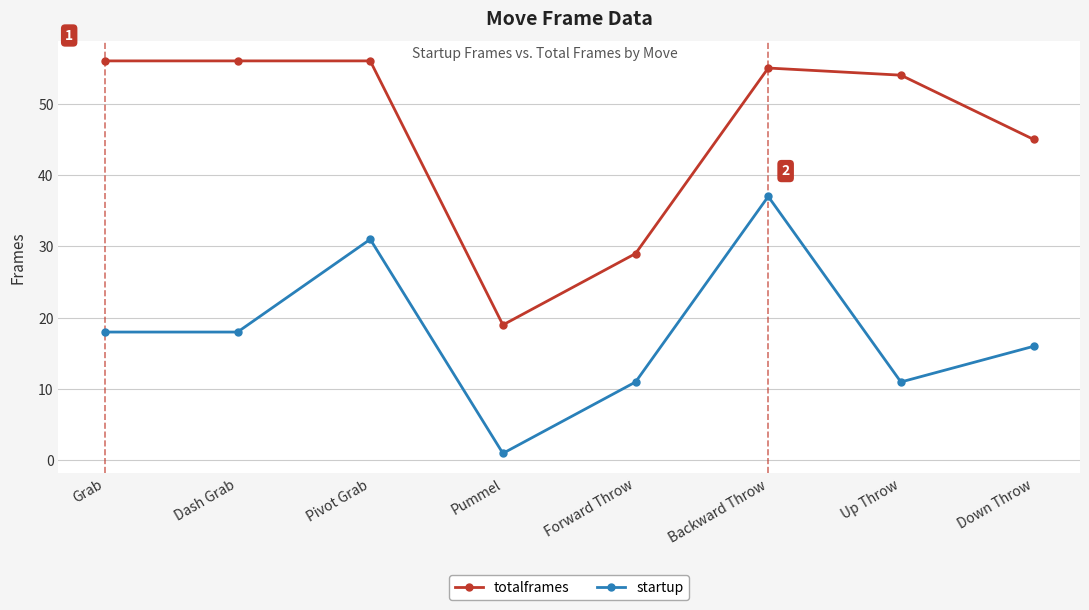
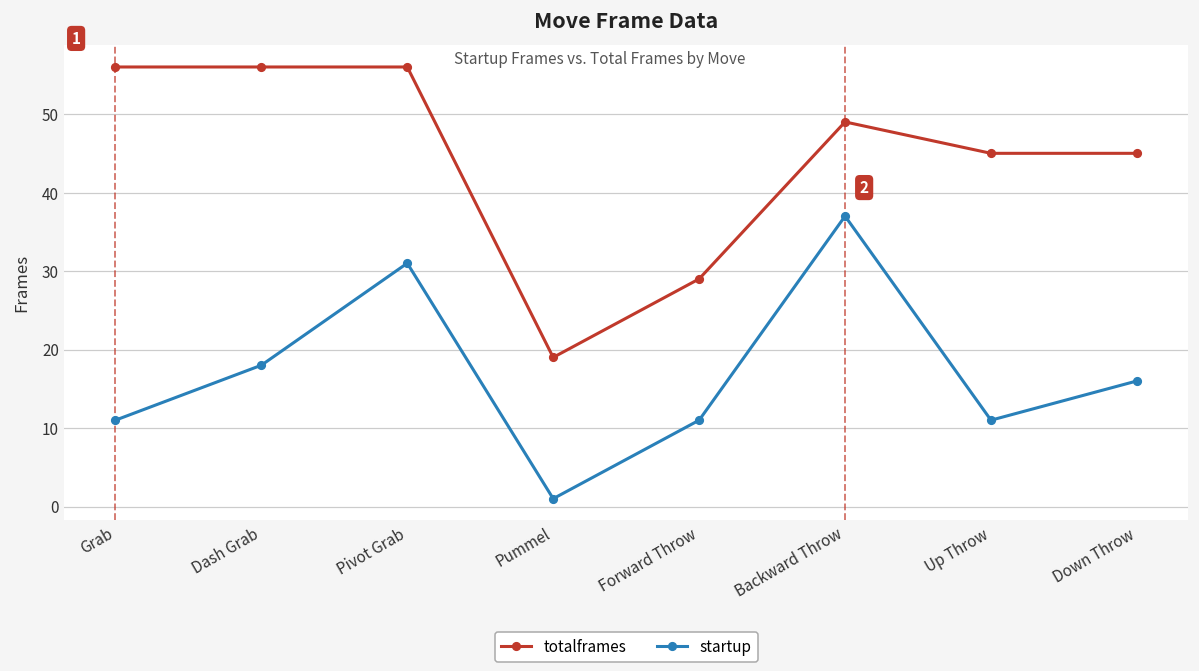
startup, Grab: 18 -> 11
totalframes, Backward Throw: 55 -> 49
totalframes, Up Throw: 54 -> 45
